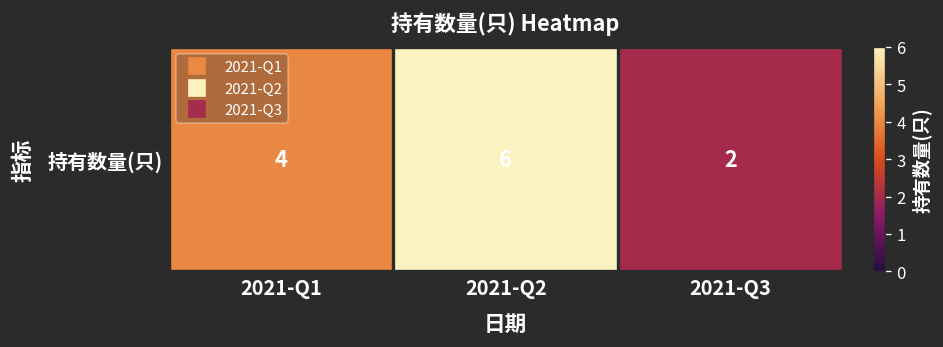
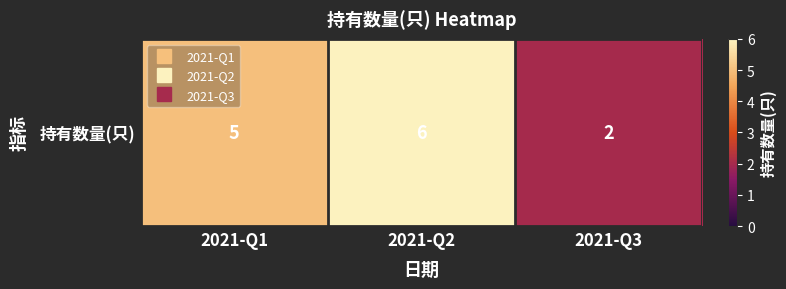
持有数量(只), 2021-Q1: 4 -> 5
